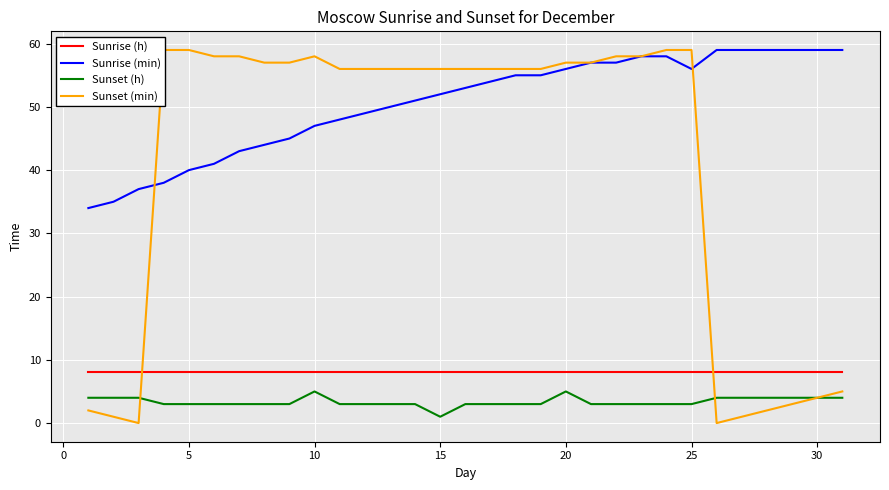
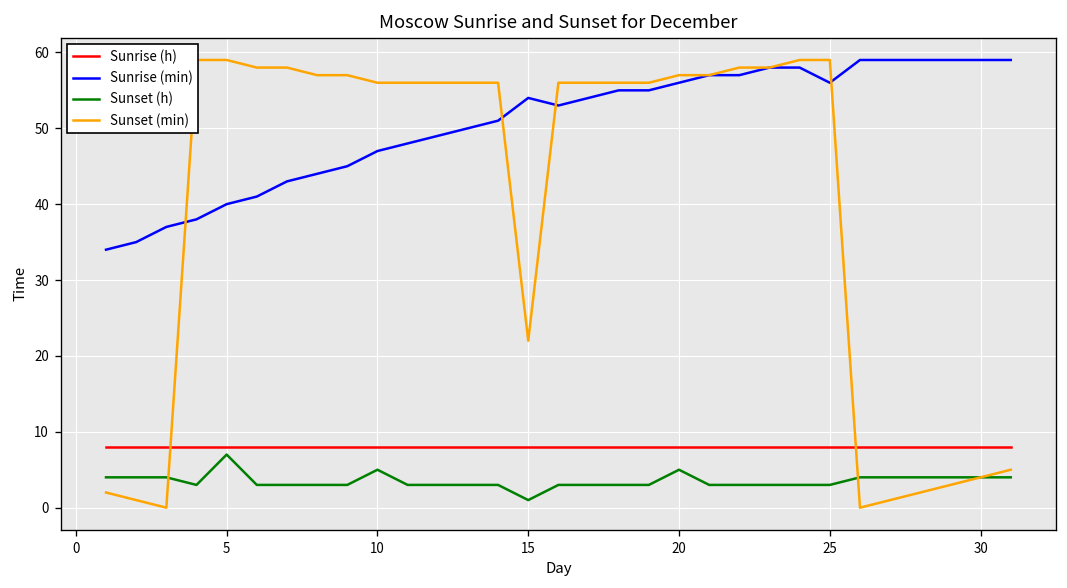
Sunset (h), 5: 3 -> 7
Sunset (min), 10: 58 -> 56
Sunrise (min), 15: 52 -> 54
Sunset (min), 15: 56 -> 22
